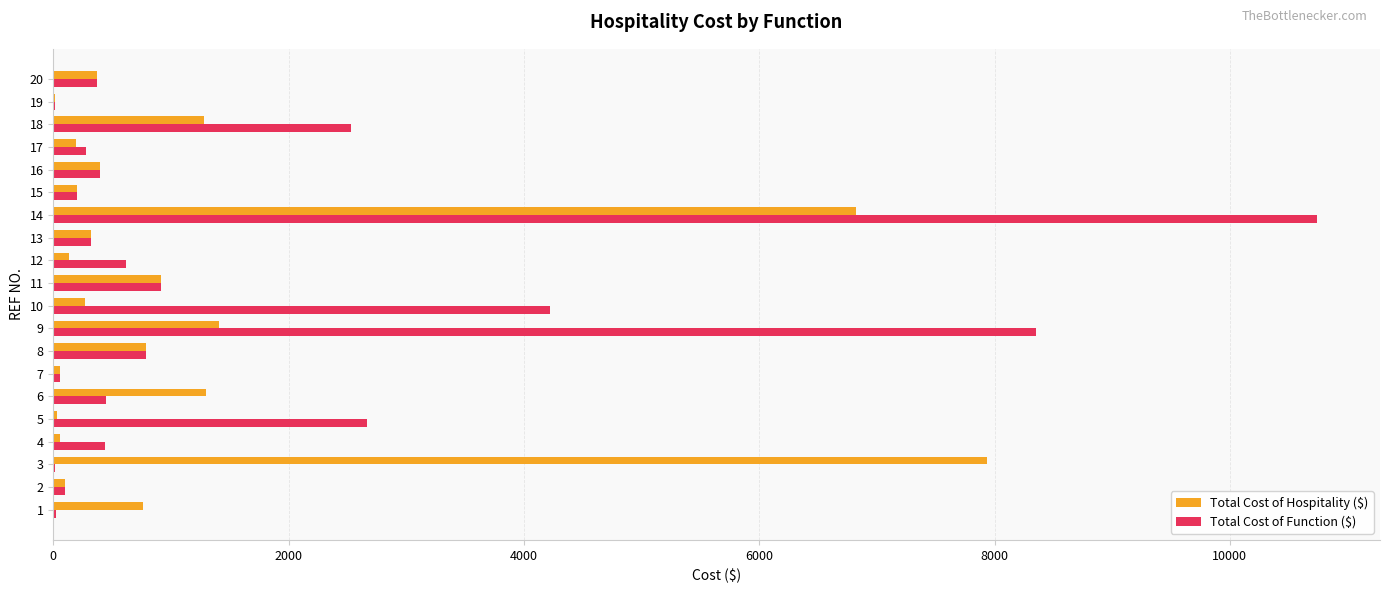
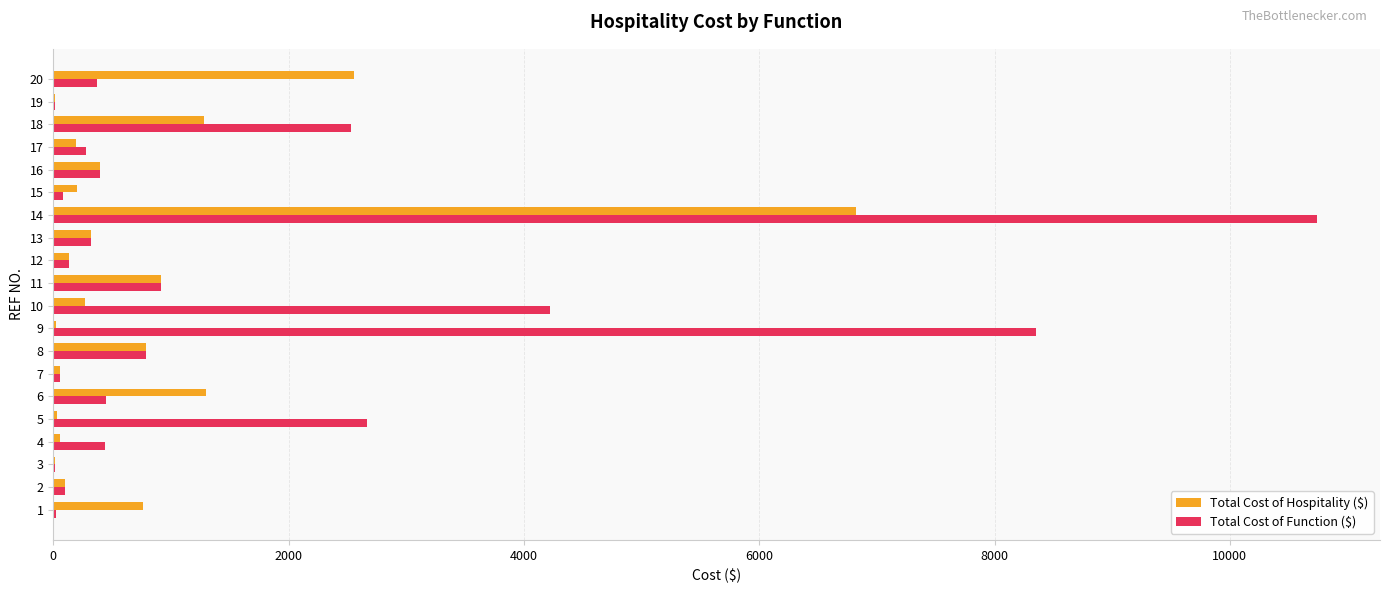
Total Cost of Hospitality ($), 20: 370 -> 2550
Total Cost of Function ($), 15: 200 -> 80
Total Cost of Function ($), 12: 620 -> 130
Total Cost of Hospitality ($), 9: 1410 -> 30
Total Cost of Hospitality ($), 3: 7930 -> 10
